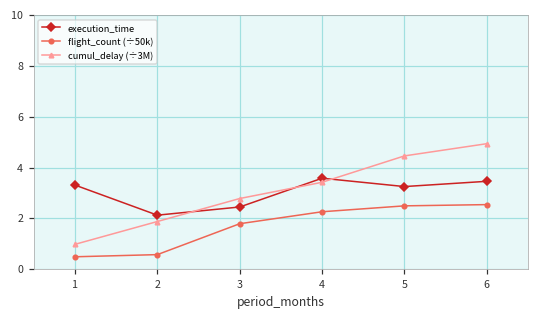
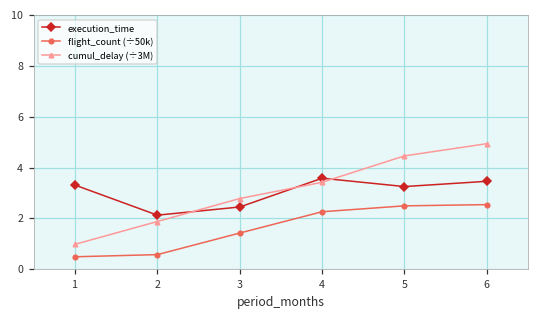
flight_count (÷50k), 3: 1.8 -> 1.4
